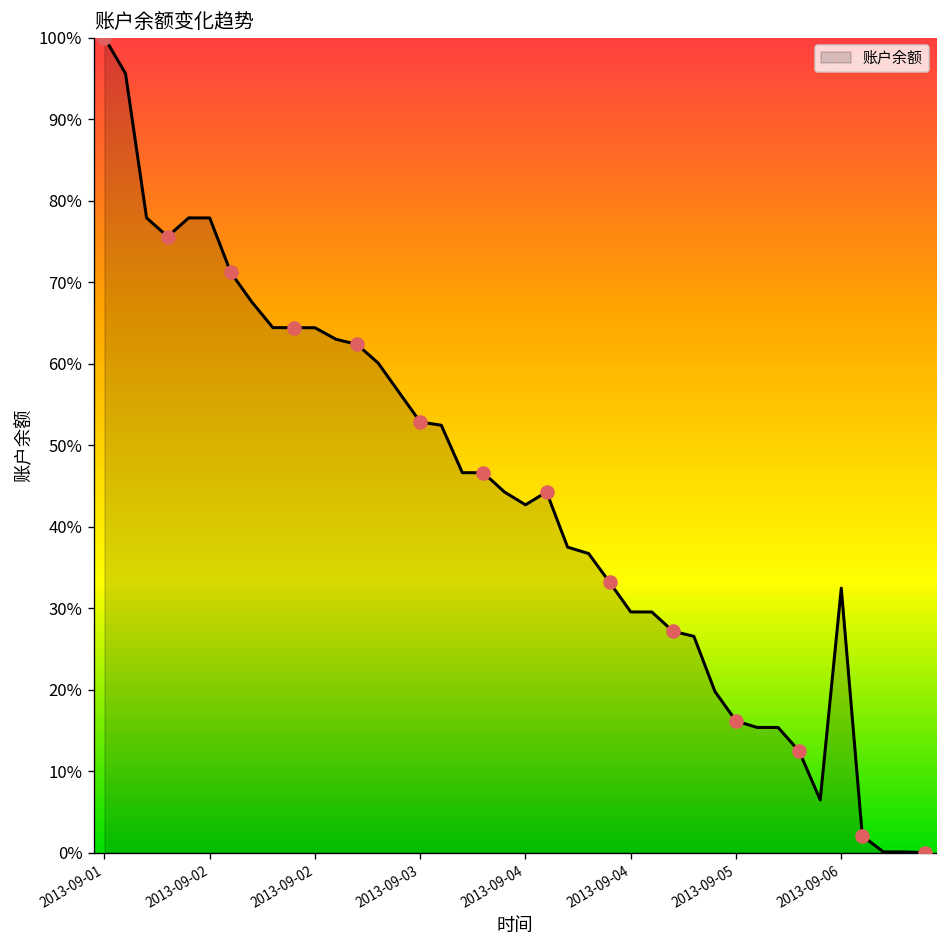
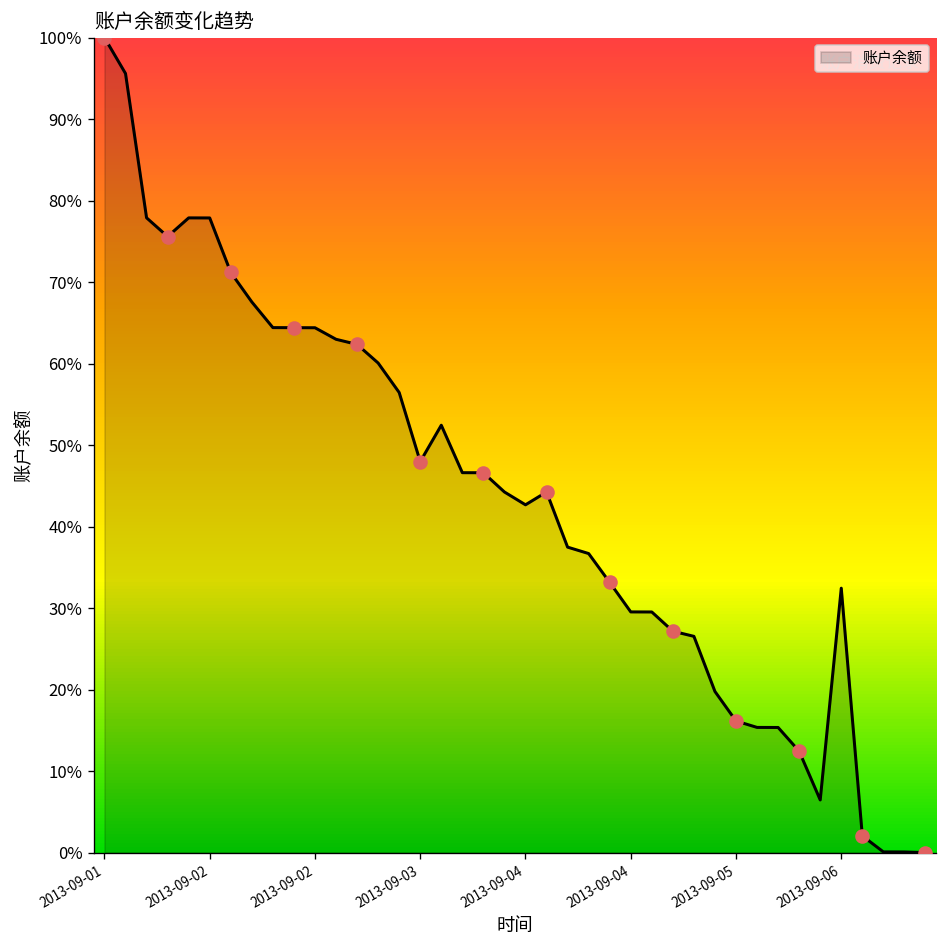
账户余额, 2013-09-03: 53% -> 48%
